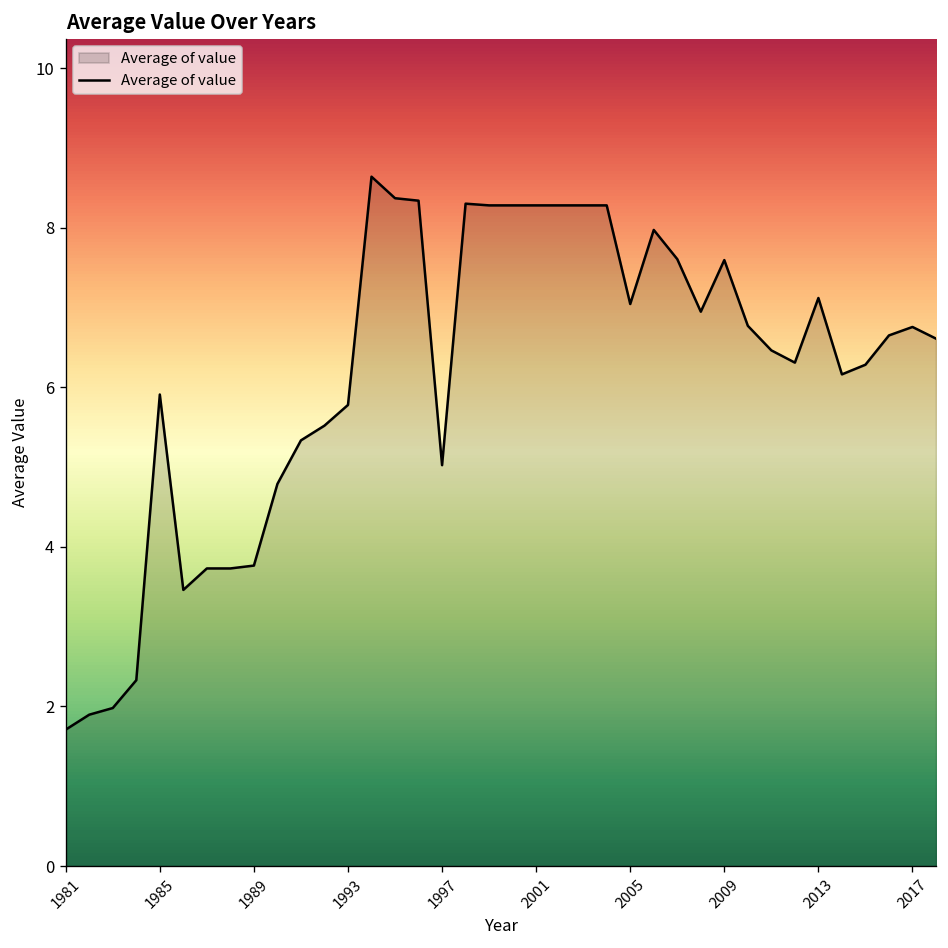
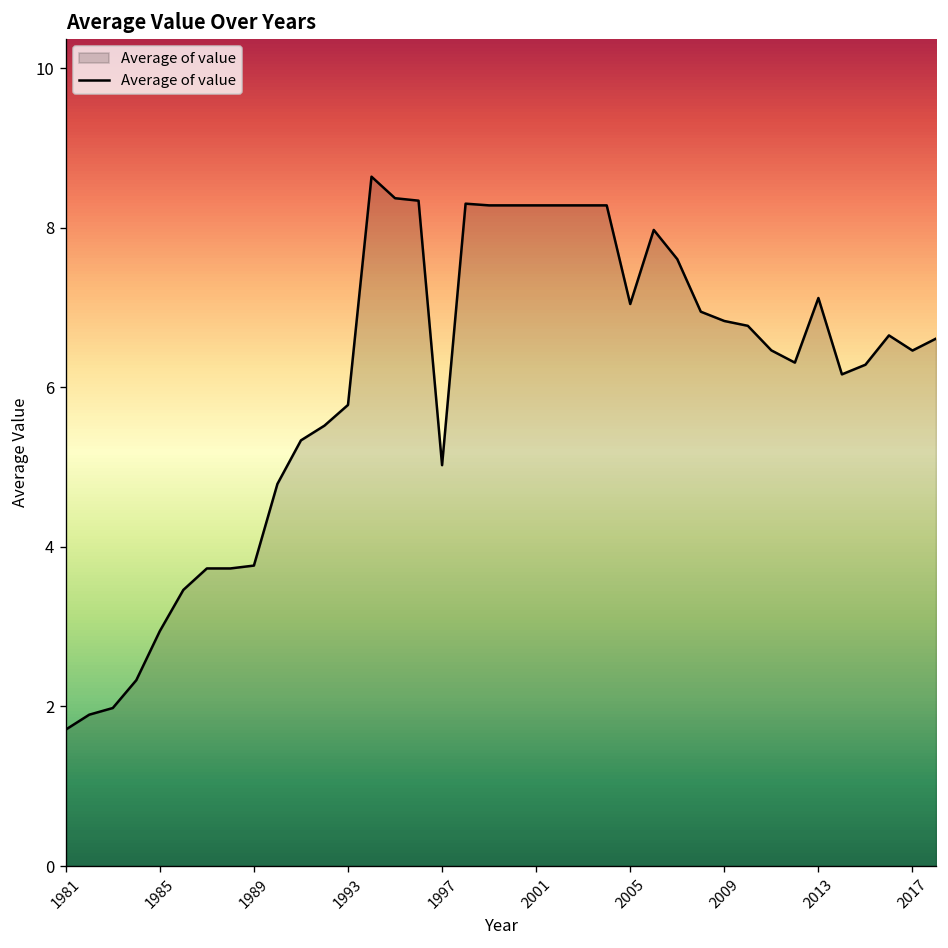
1985: 5.9 -> 2.9
2009: 7.6 -> 6.8
2017: 6.8 -> 6.5
